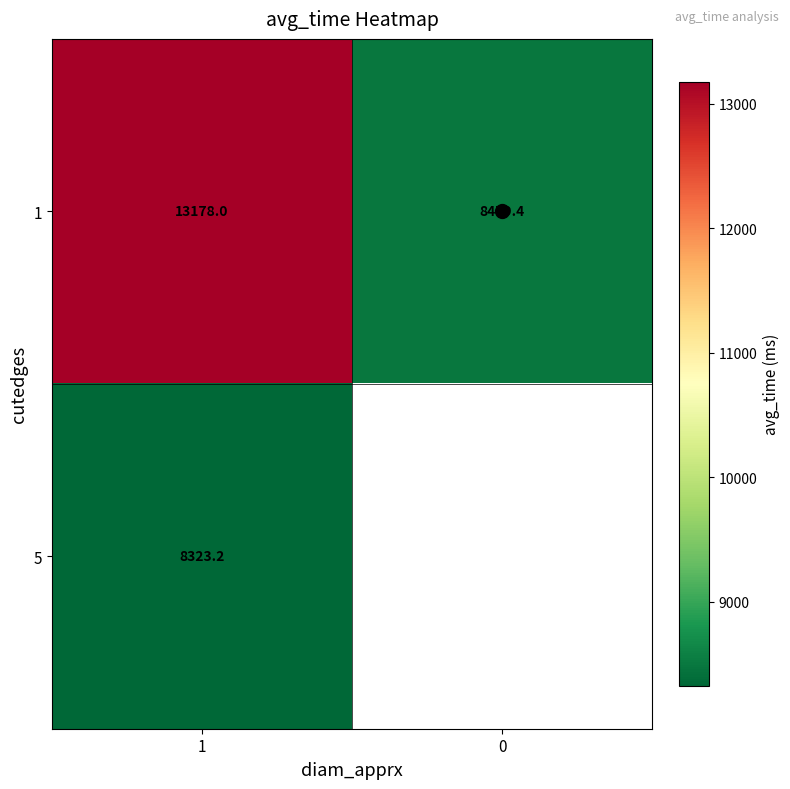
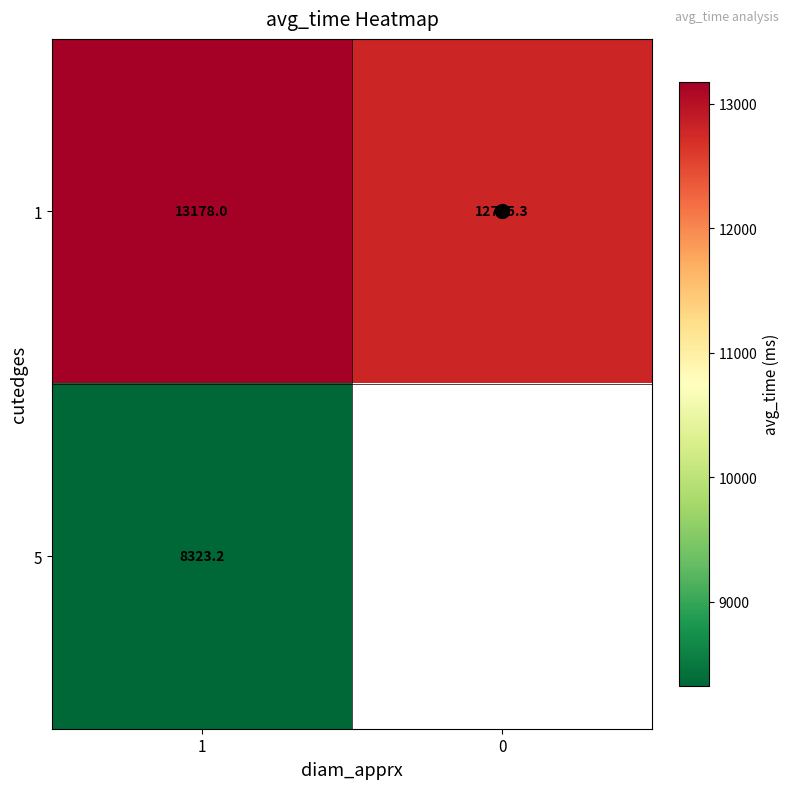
1, 0: 8479.4 -> 12795.3
